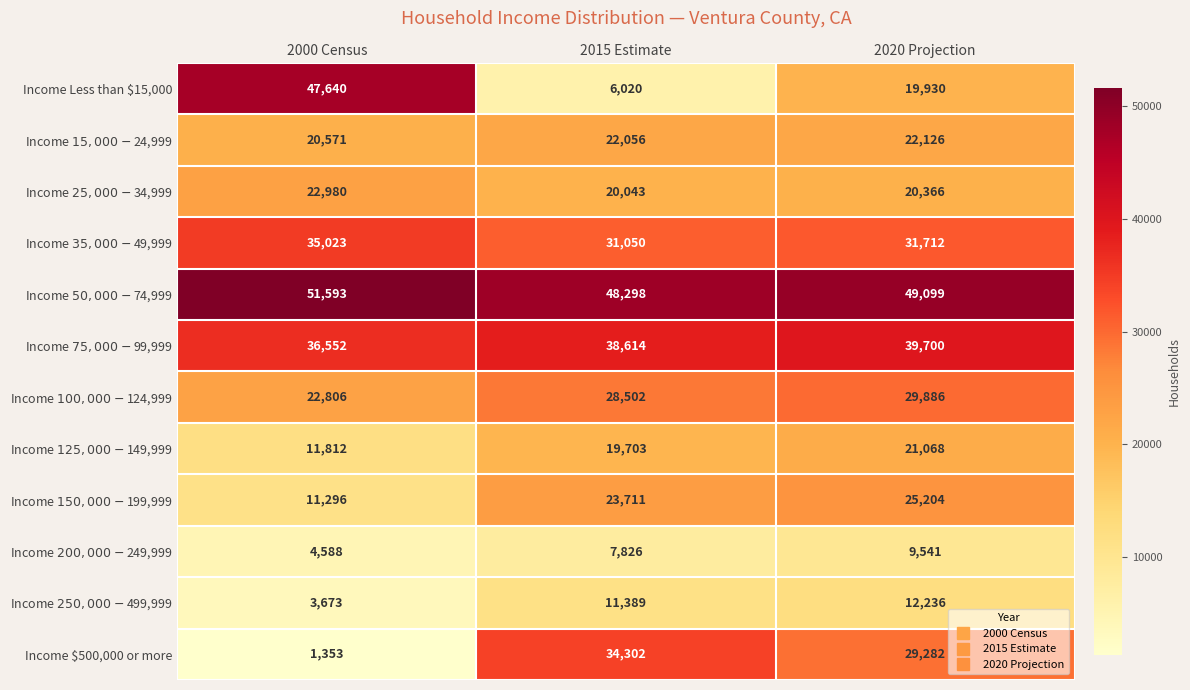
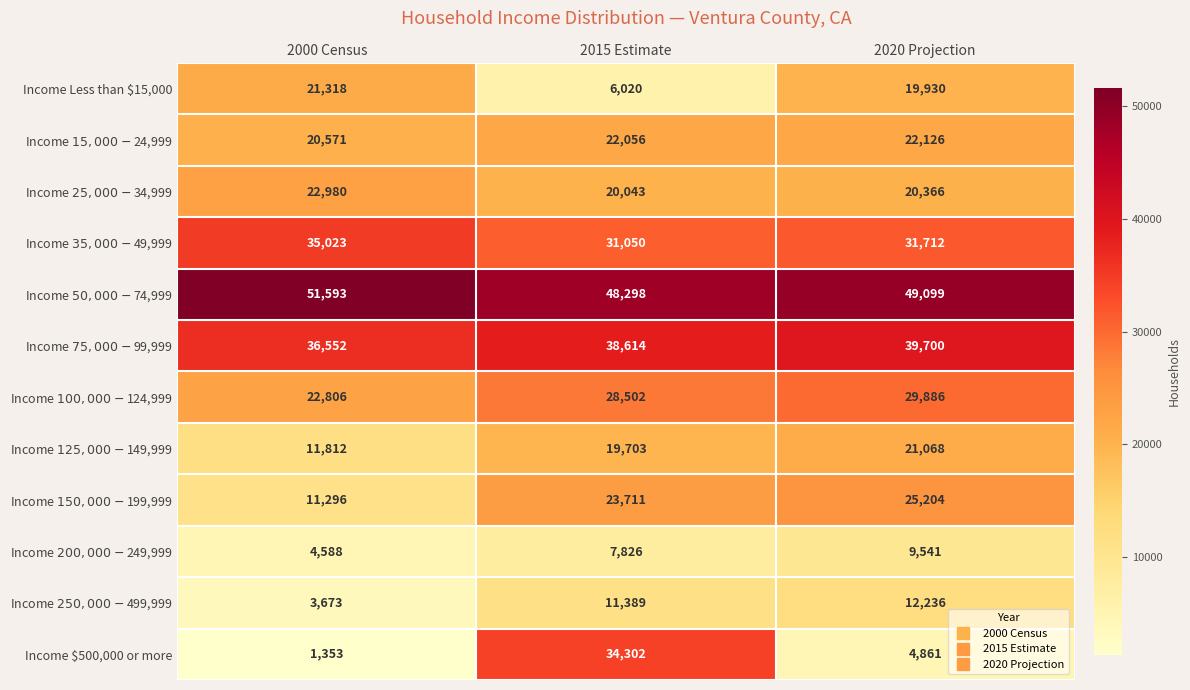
Income Less than $15,000, 2000 Census: 47,640 -> 21,318
Income $500,000 or more, 2020 Projection: 29,282 -> 4,861
